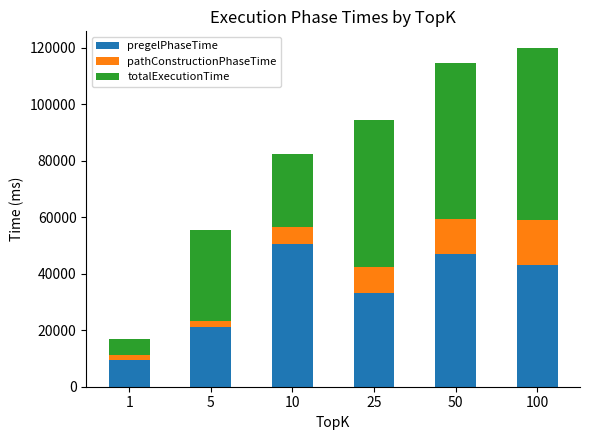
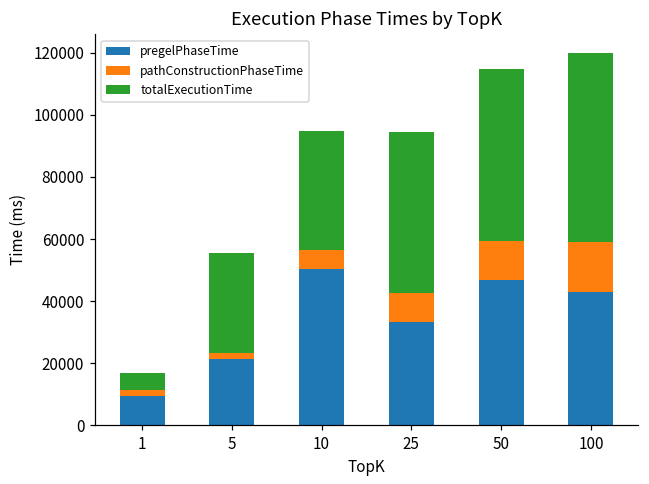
totalExecutionTime, 10: 26000 -> 38000
